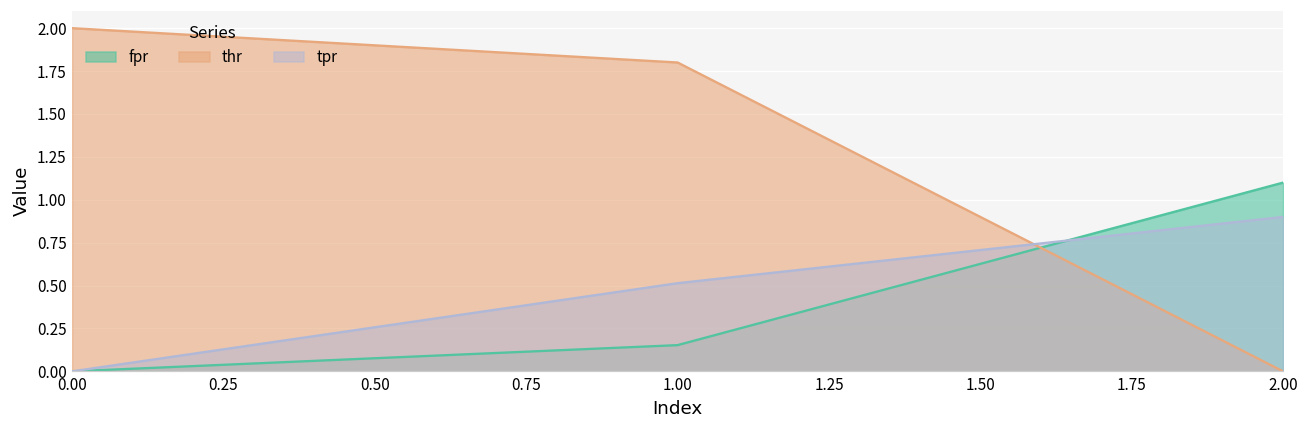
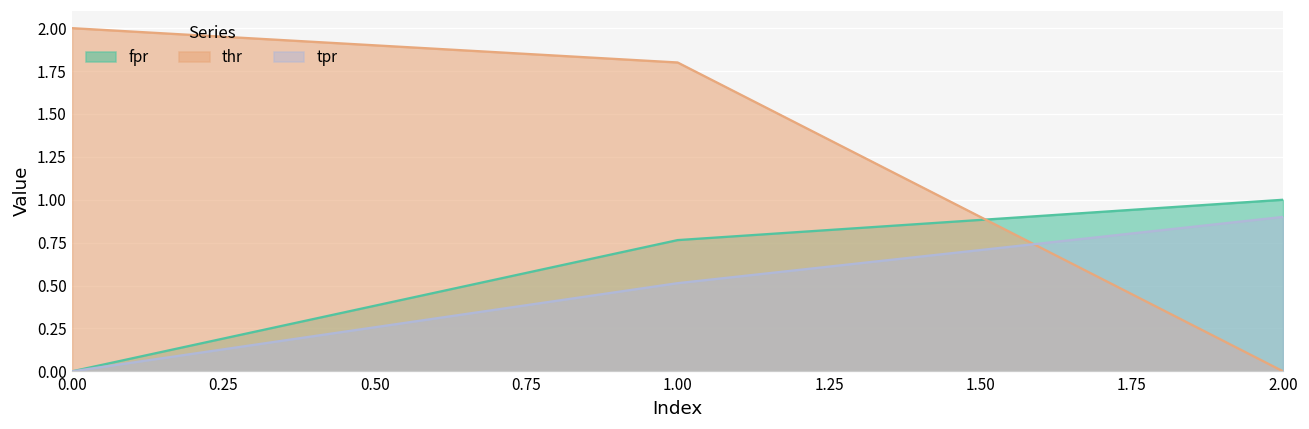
fpr, 1.00: 0.15 -> 0.76
fpr, 2.00: 1.1 -> 1.0
